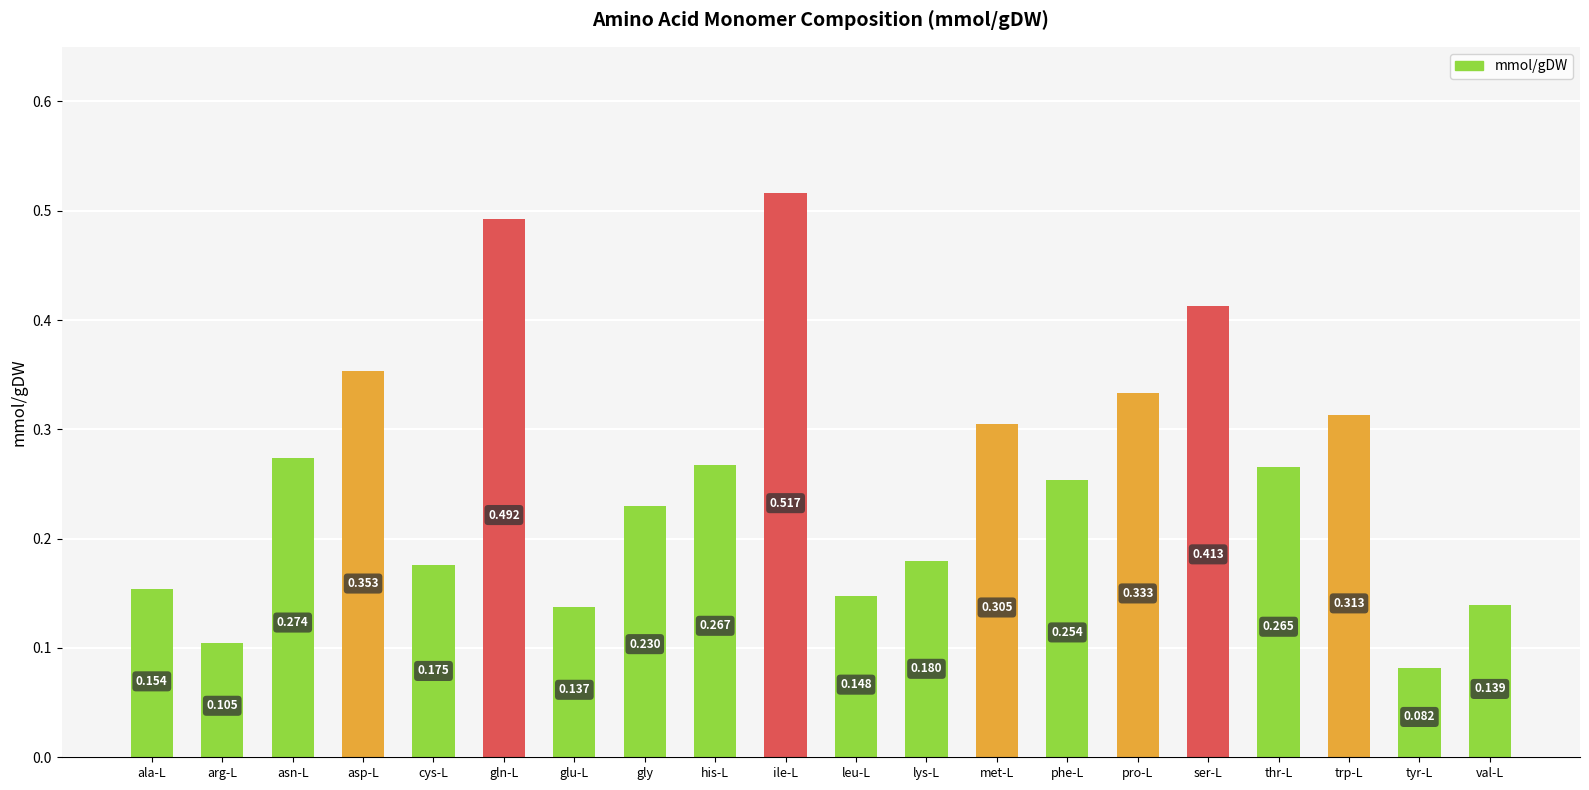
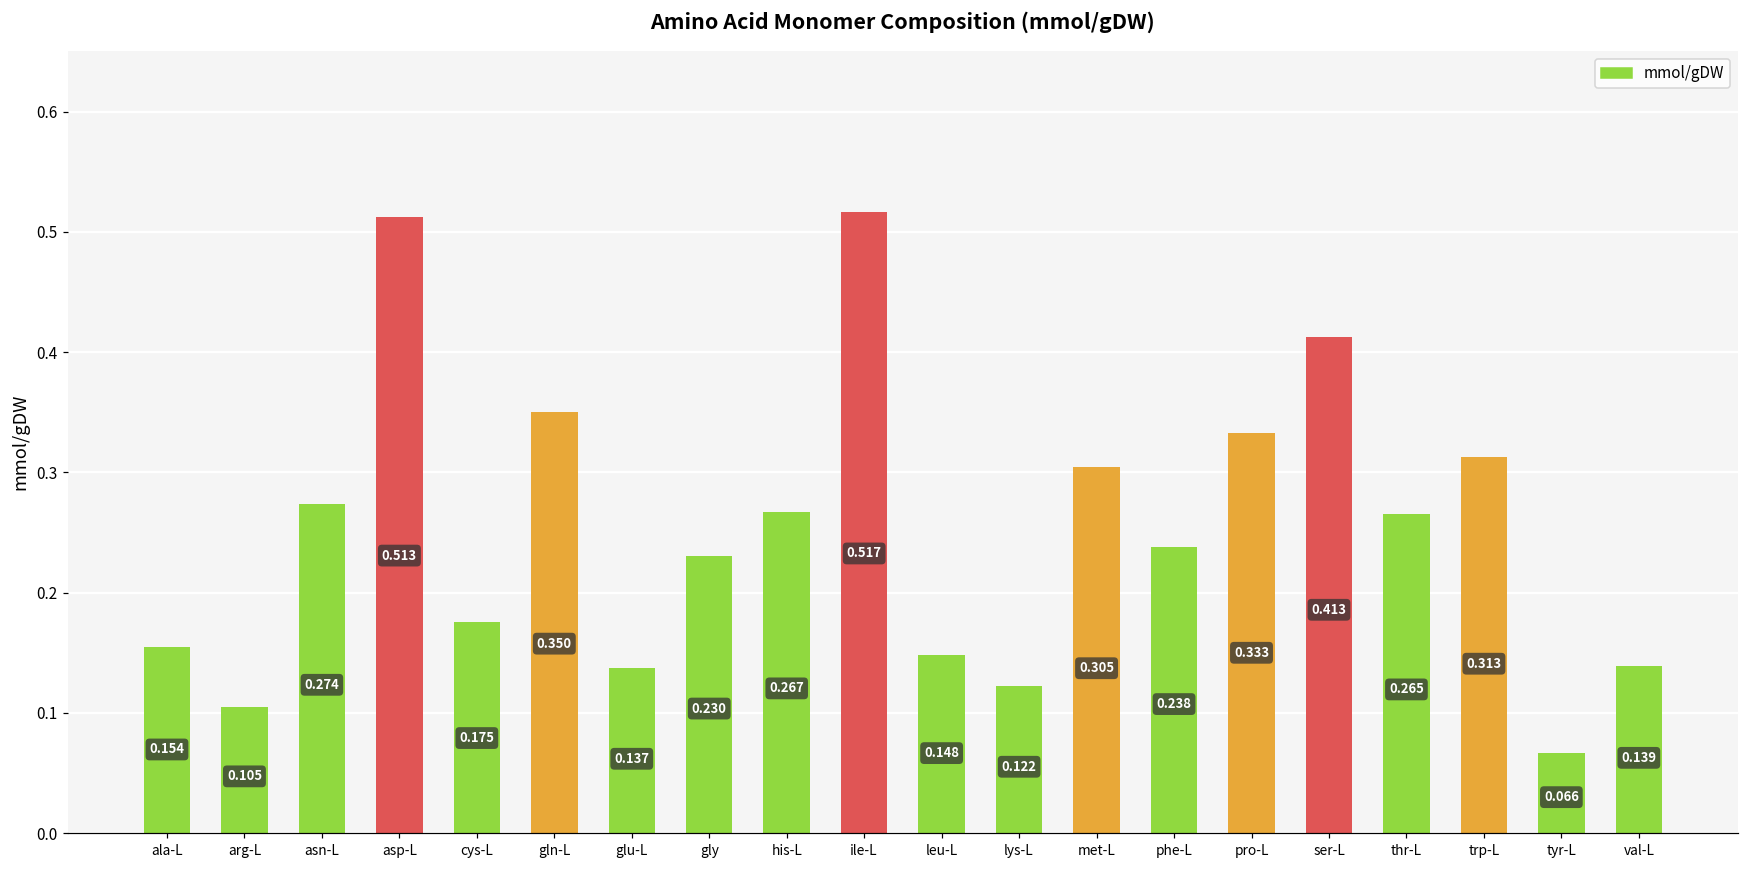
asp-L: 0.353 -> 0.513
gln-L: 0.492 -> 0.350
lys-L: 0.180 -> 0.122
phe-L: 0.254 -> 0.238
tyr-L: 0.082 -> 0.066
